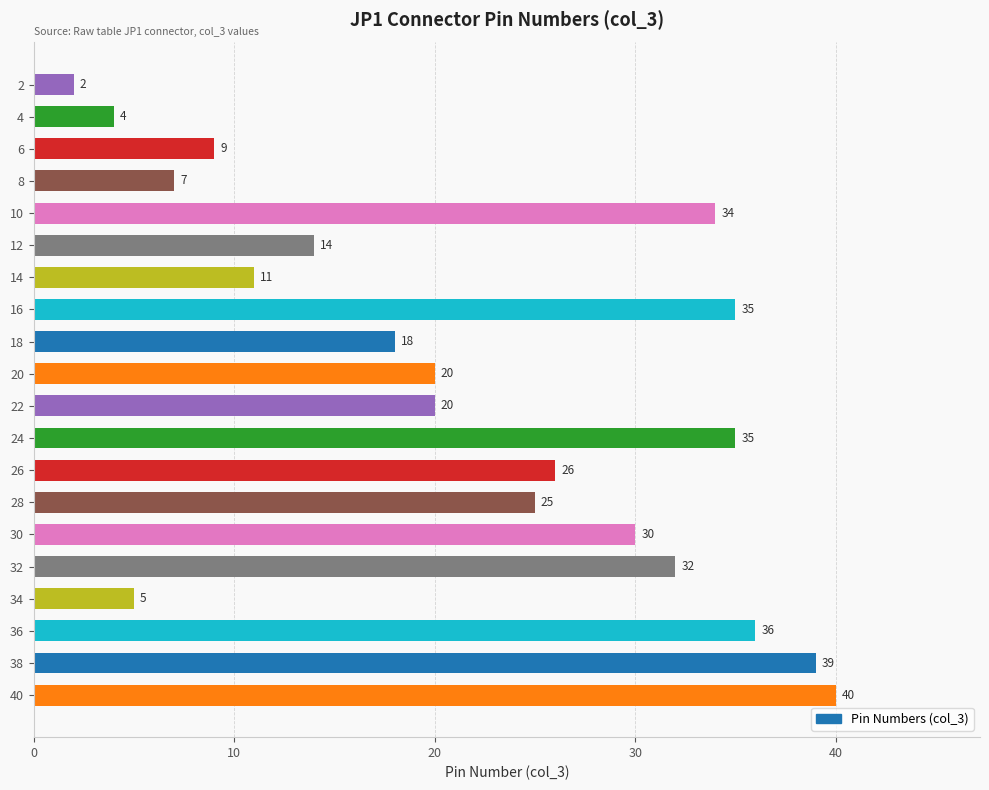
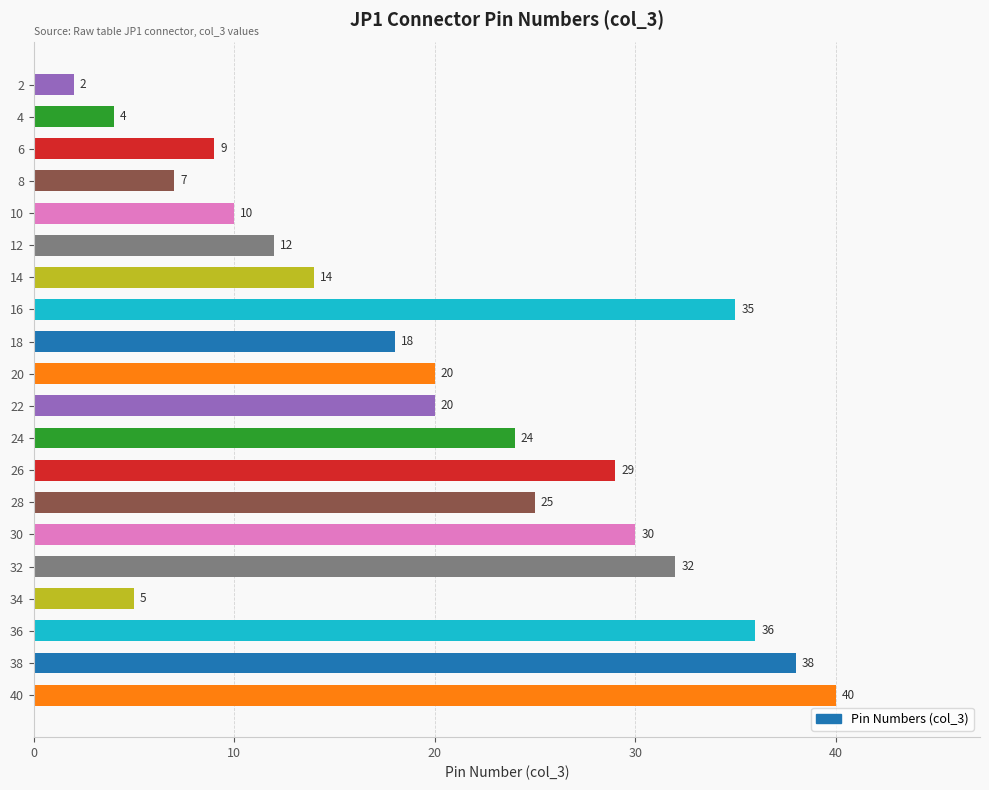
10: 34 -> 10
12: 14 -> 12
14: 11 -> 14
24: 35 -> 24
26: 26 -> 29
38: 39 -> 38
